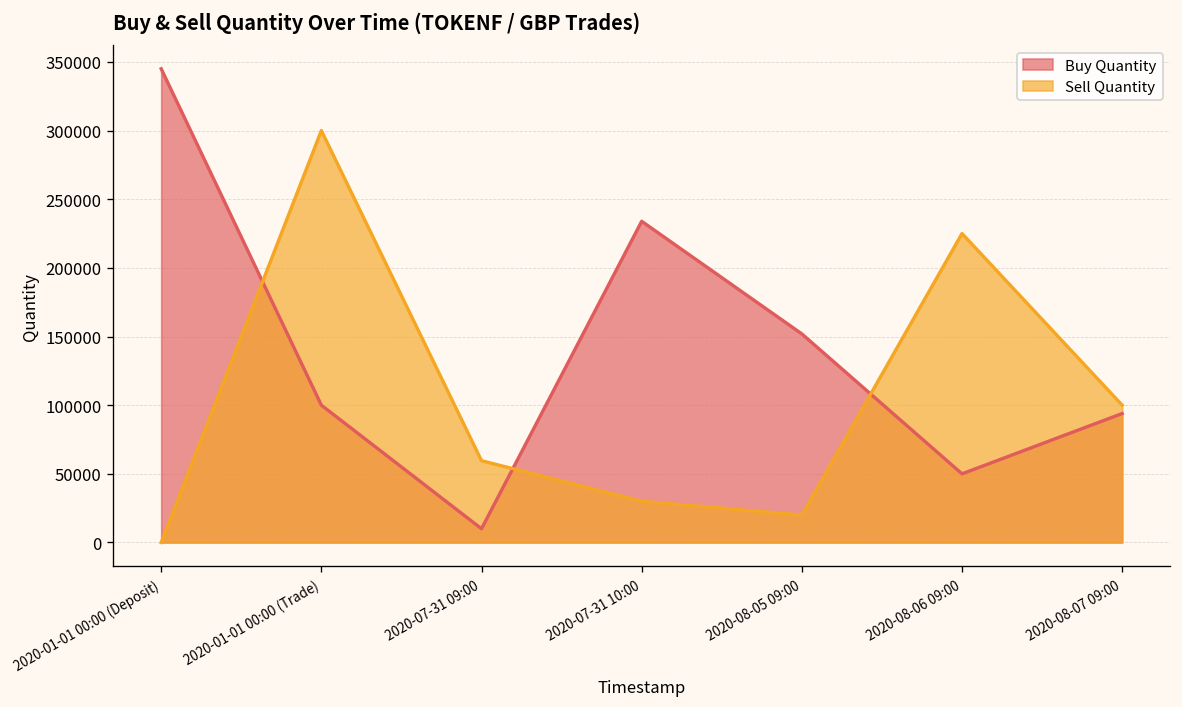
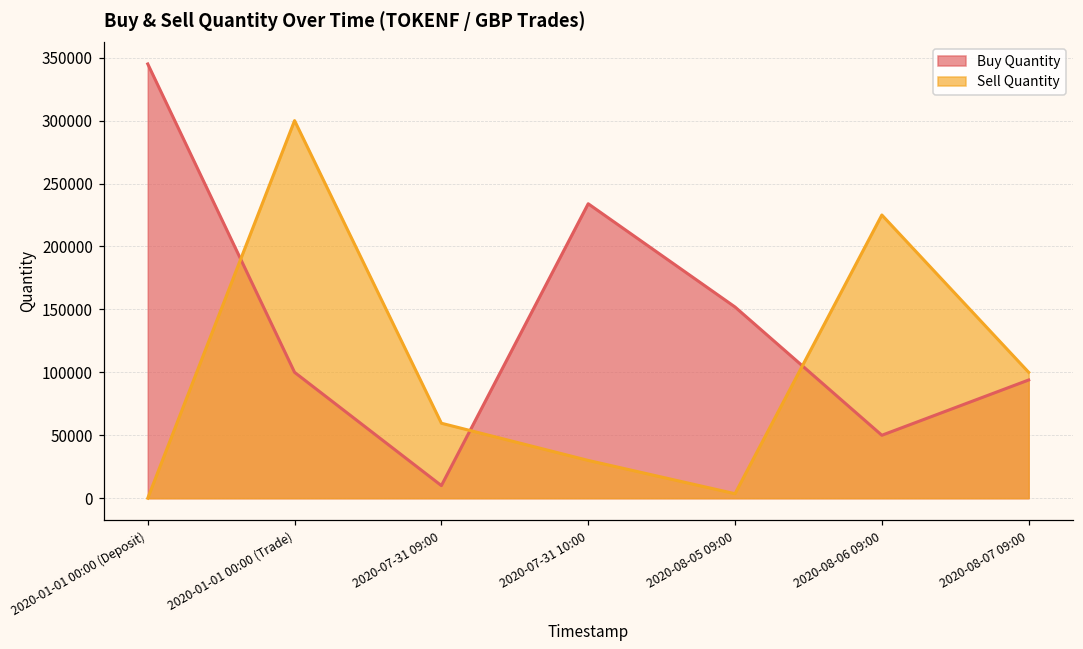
Sell Quantity, 2020-08-05 09:00: 20000 -> 4000
